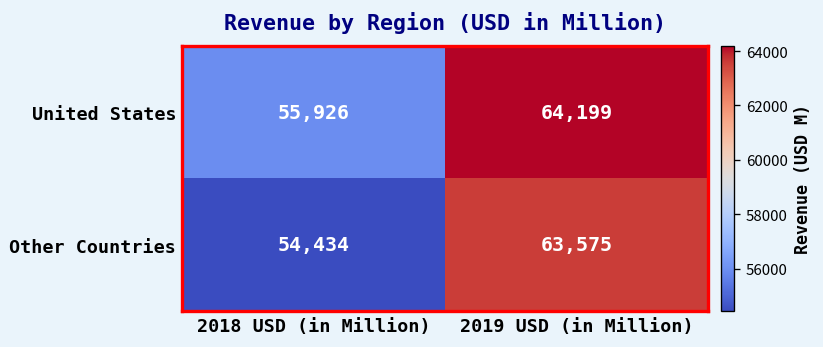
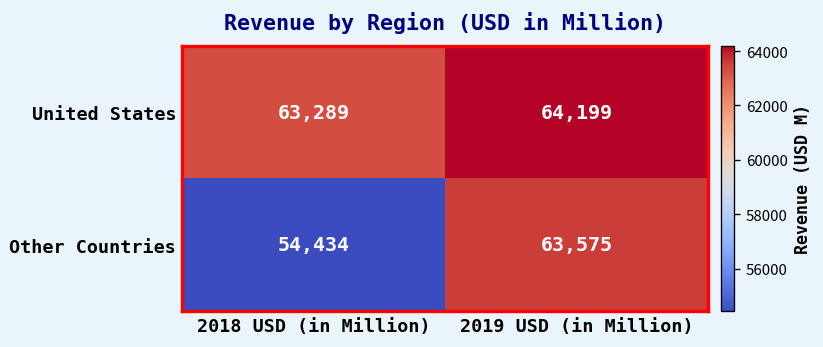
United States, 2018 USD (in Million): 55,926 -> 63,289
